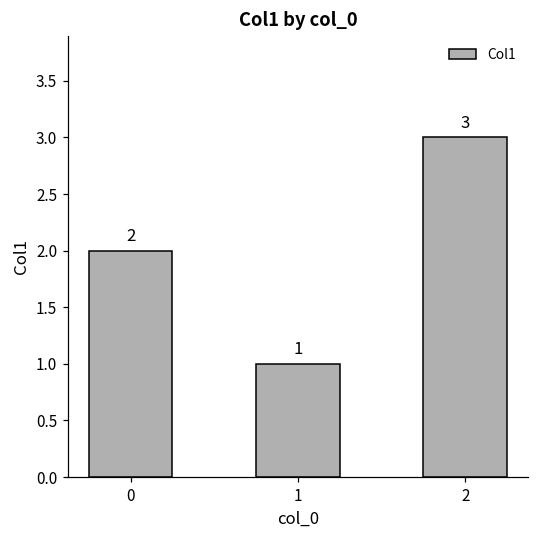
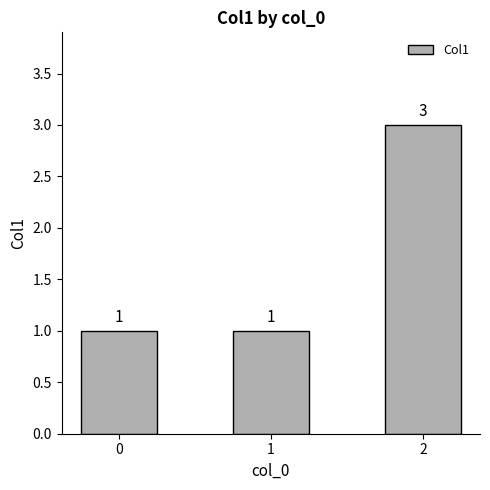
0: 2 -> 1
